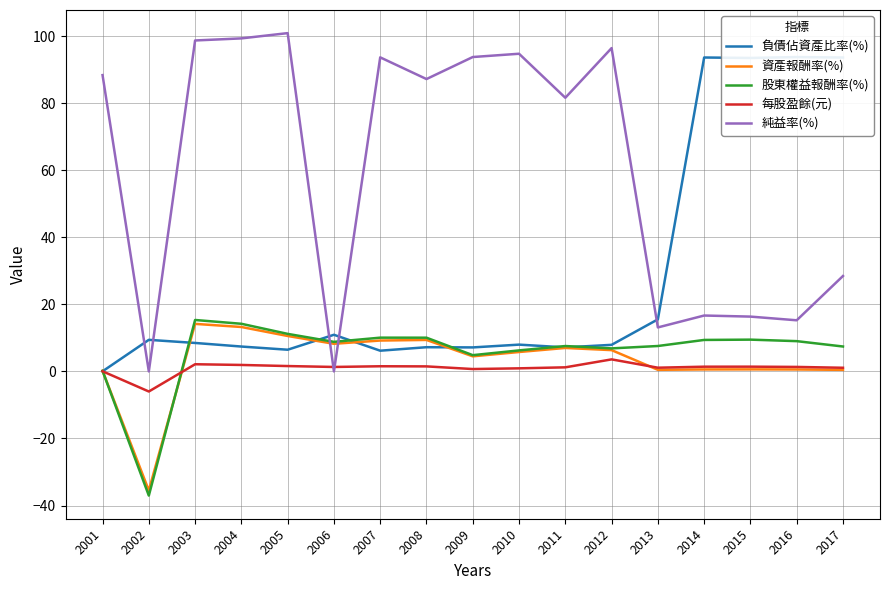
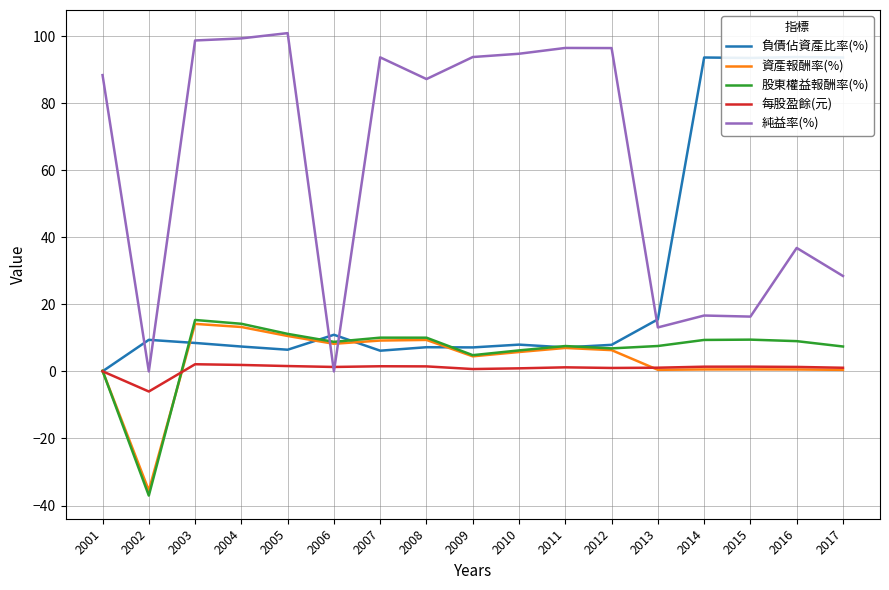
純益率(%), 2011: 82 -> 96
每股盈餘(元), 2012: 4 -> 1
純益率(%), 2016: 15 -> 37
